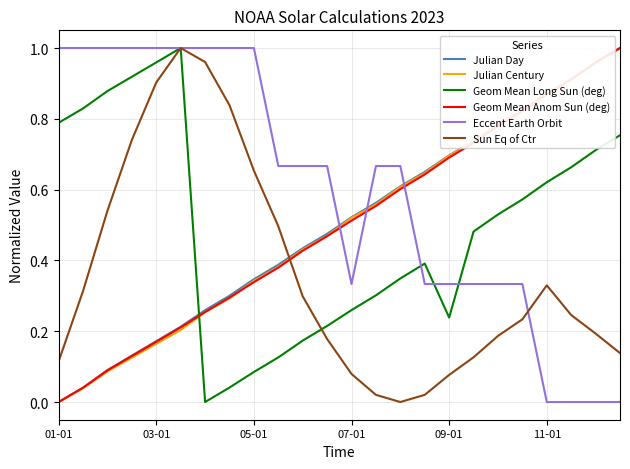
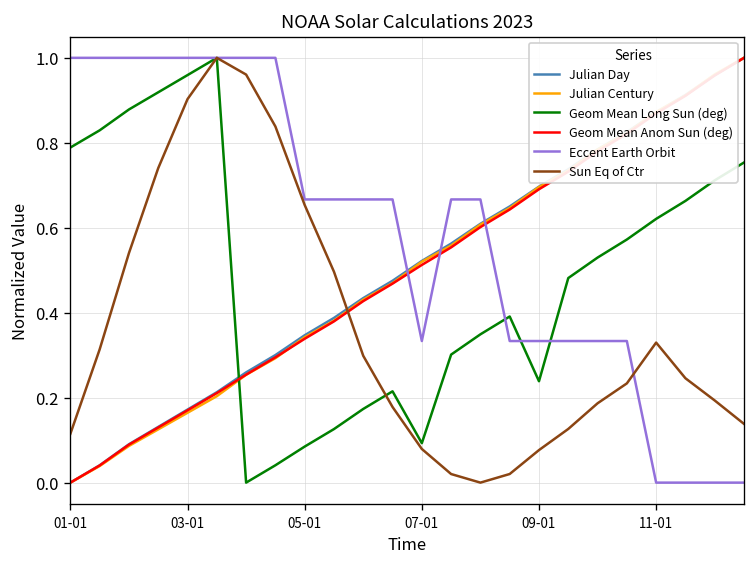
Eccent Earth Orbit, 05-01: 1.00 -> 0.67
Geom Mean Long Sun (deg), 07-01: 0.26 -> 0.09
